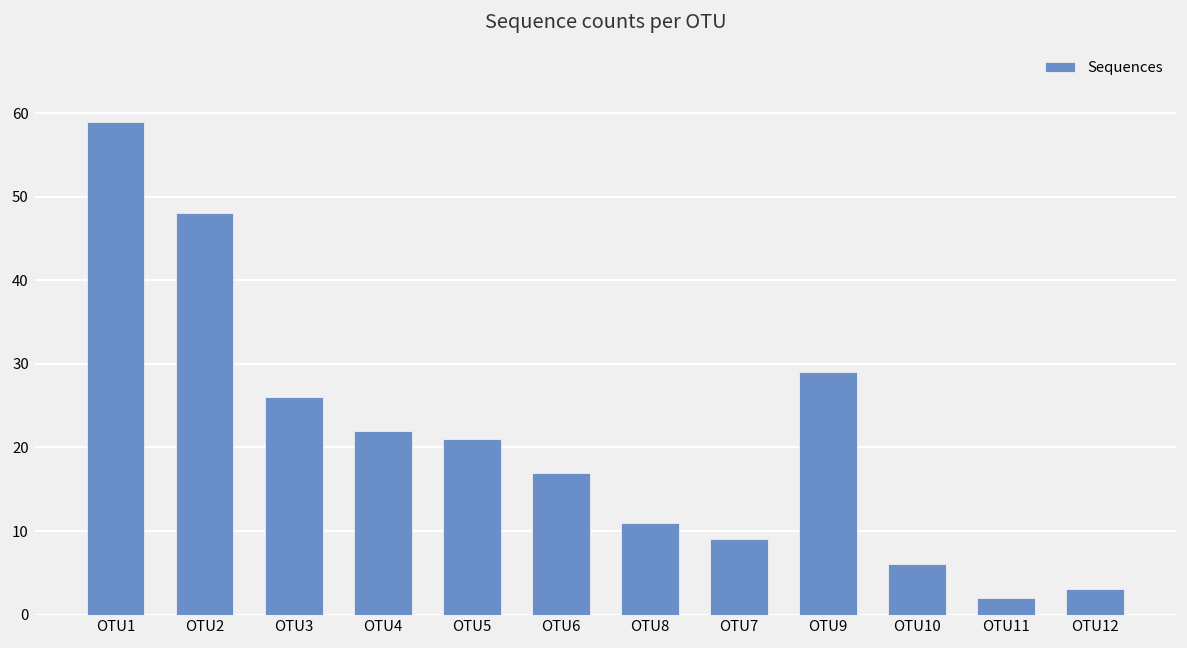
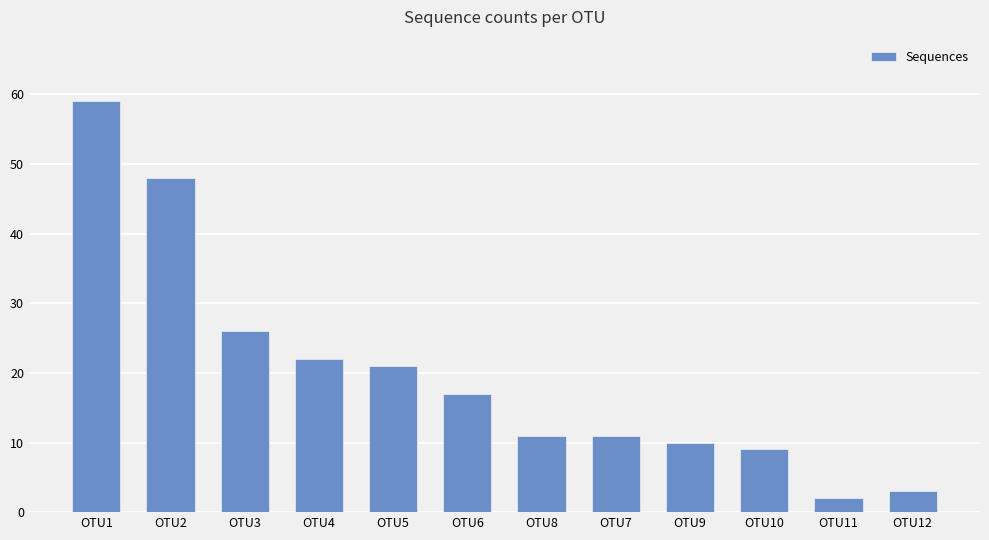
OTU7: 9 -> 11
OTU9: 29 -> 10
OTU10: 6 -> 9
